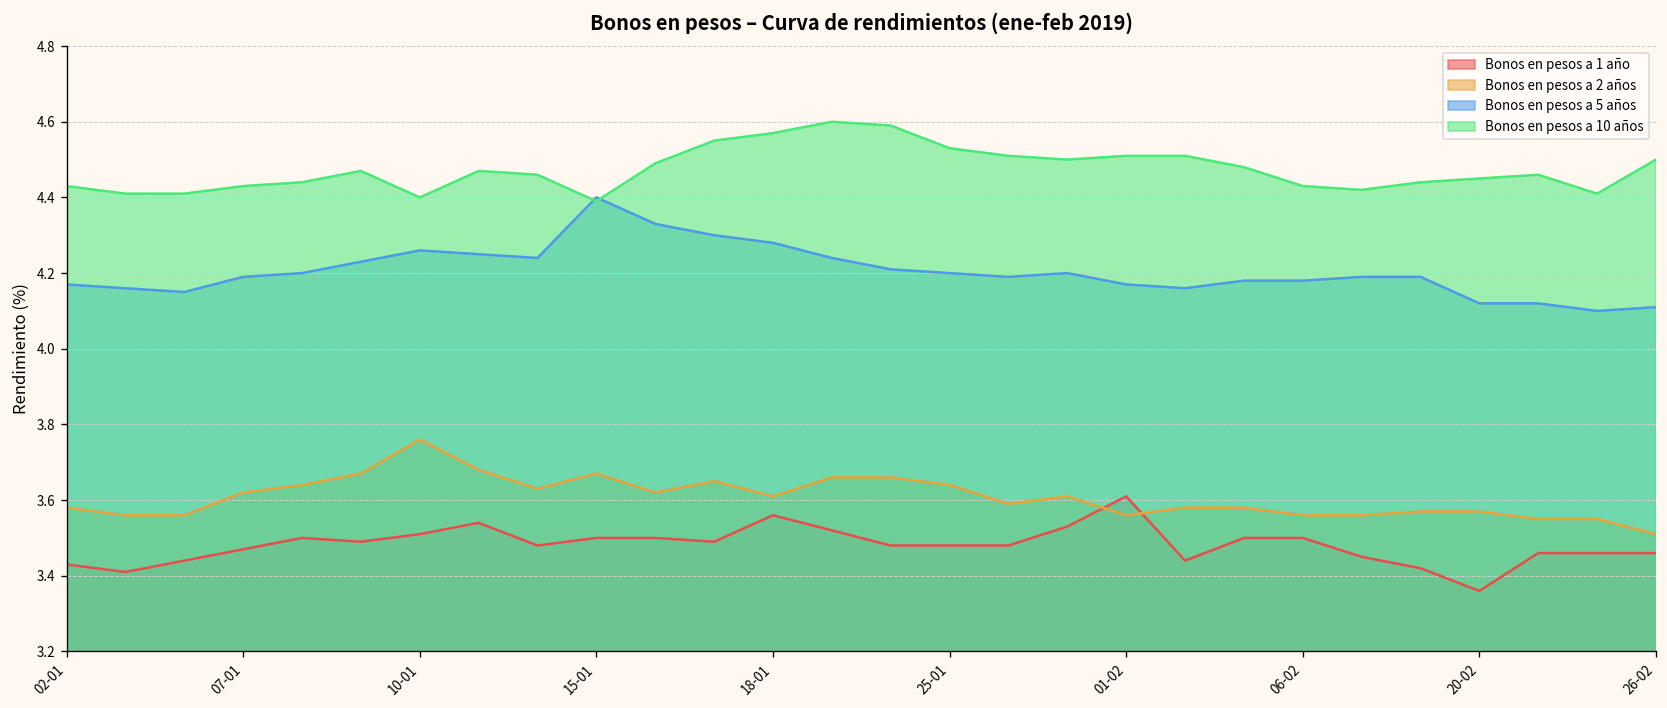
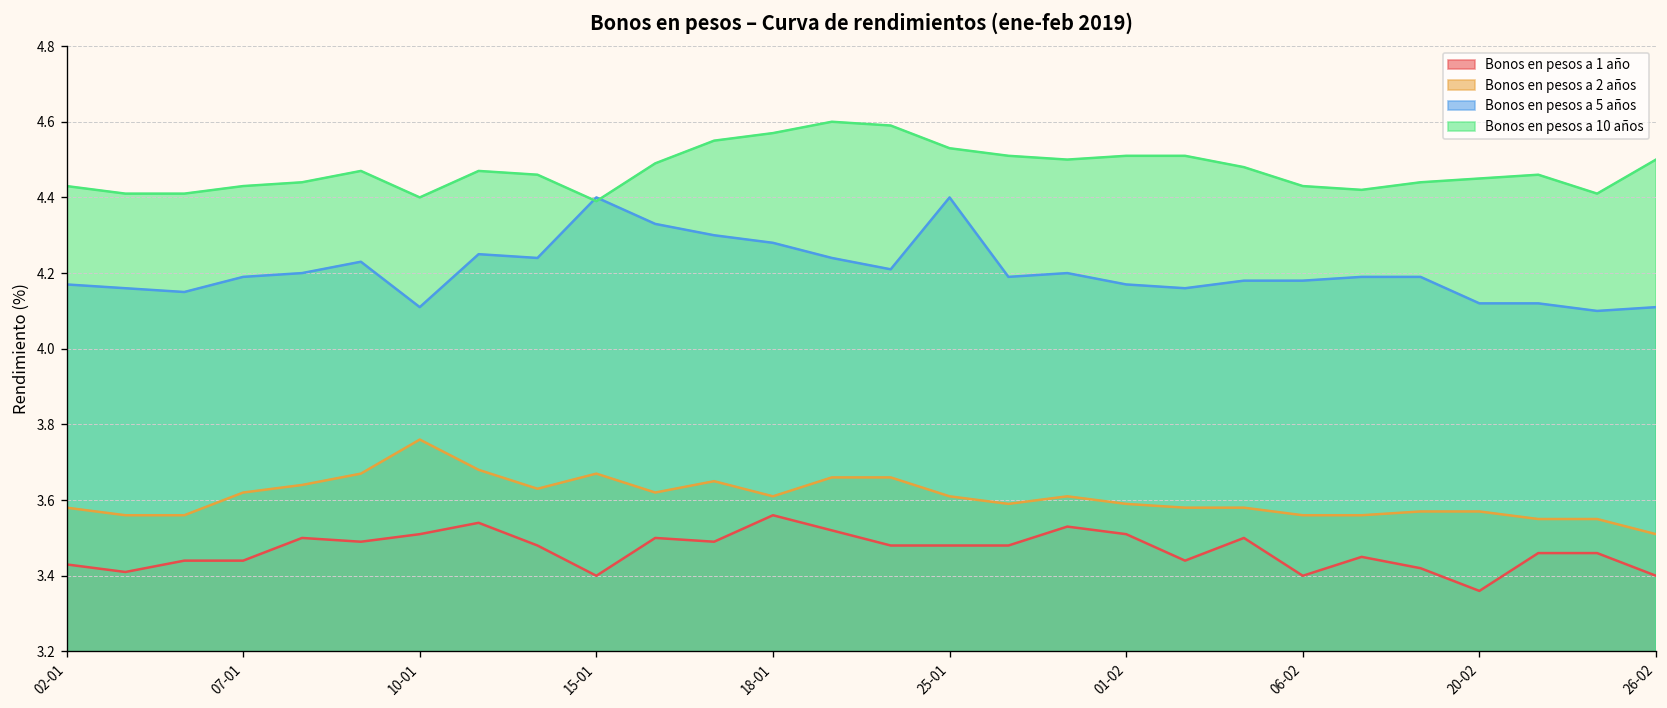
Bonos en pesos a 1 año, 07-01: 3.47 -> 3.44
Bonos en pesos a 5 años, 10-01: 4.26 -> 4.11
Bonos en pesos a 1 año, 15-01: 3.5 -> 3.4
Bonos en pesos a 2 años, 25-01: 3.64 -> 3.61
Bonos en pesos a 5 años, 25-01: 4.2 -> 4.4
Bonos en pesos a 1 año, 01-02: 3.61 -> 3.51
Bonos en pesos a 2 años, 01-02: 3.56 -> 3.59
Bonos en pesos a 1 año, 06-02: 3.5 -> 3.4
Bonos en pesos a 1 año, 26-02: 3.46 -> 3.40
